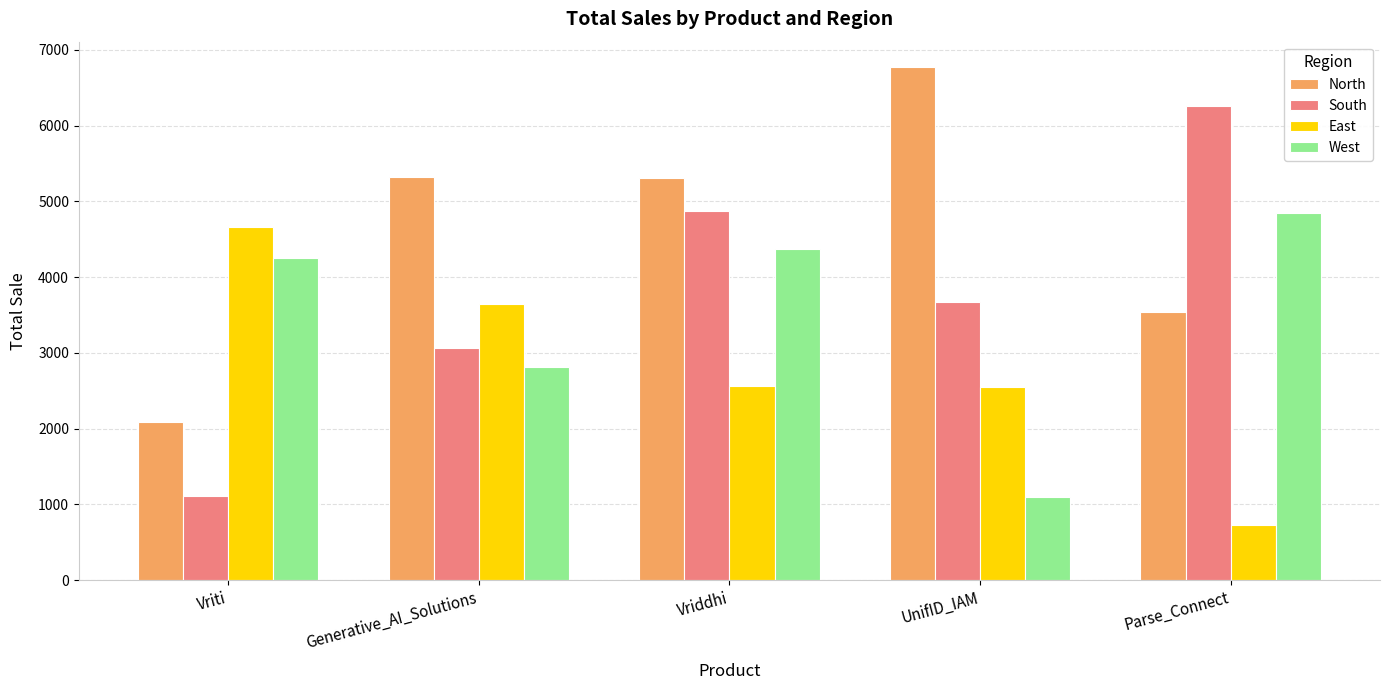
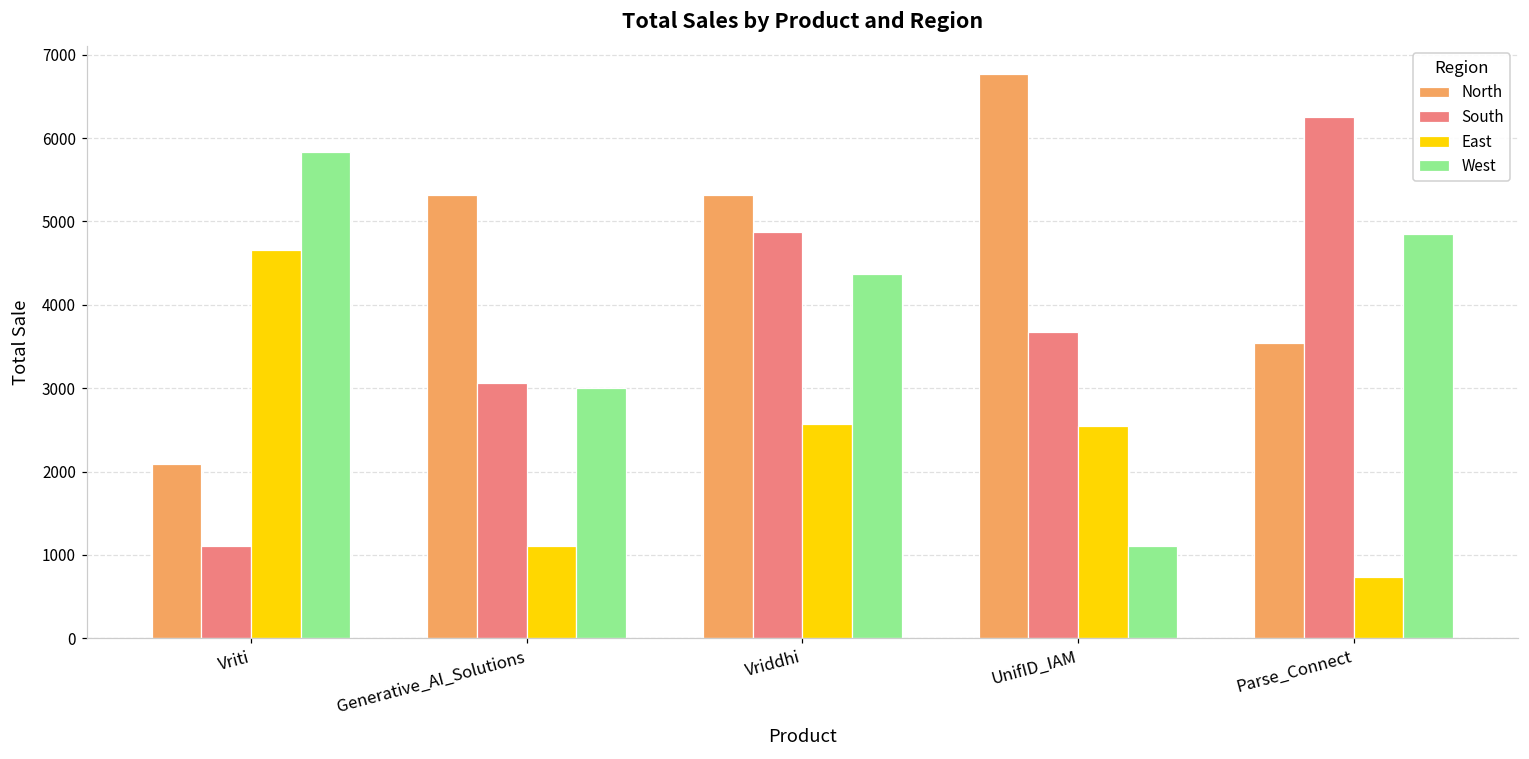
West, Vriti: 4300 -> 5800
East, Generative_AI_Solutions: 3600 -> 1100
West, Generative_AI_Solutions: 2800 -> 3000
